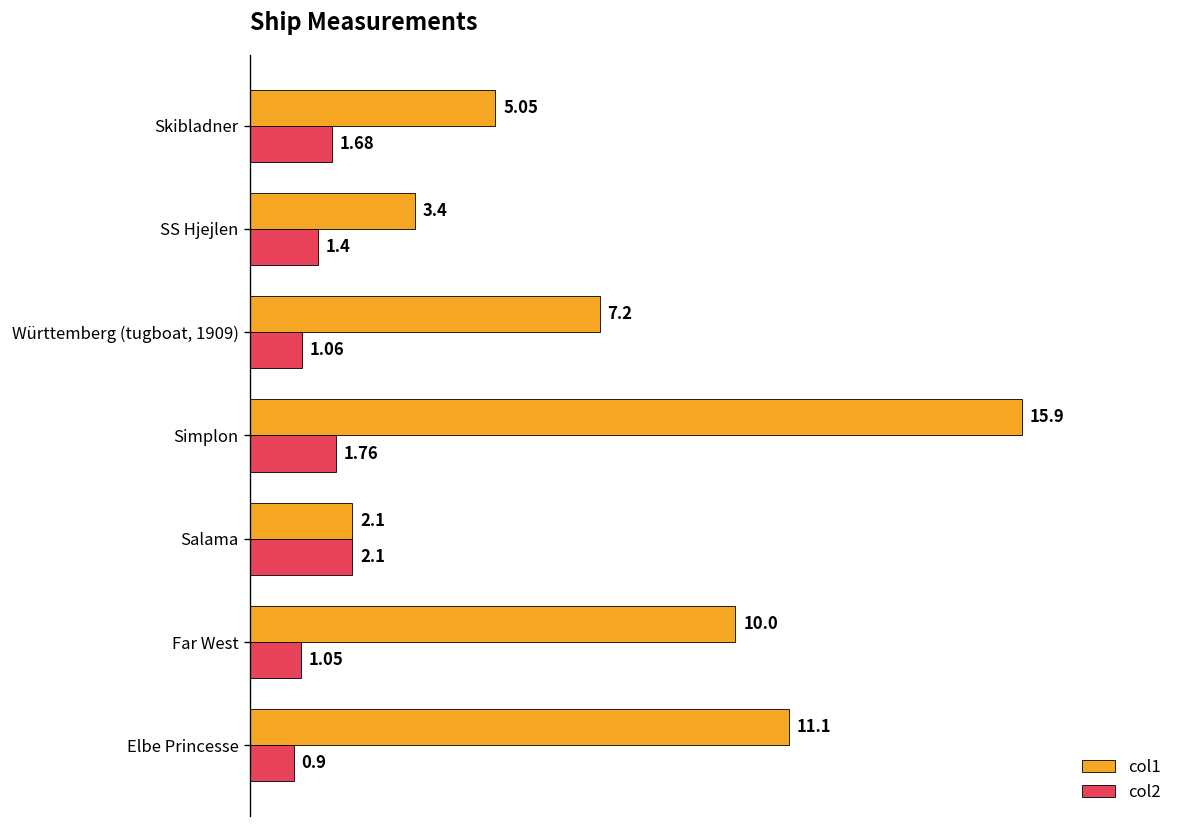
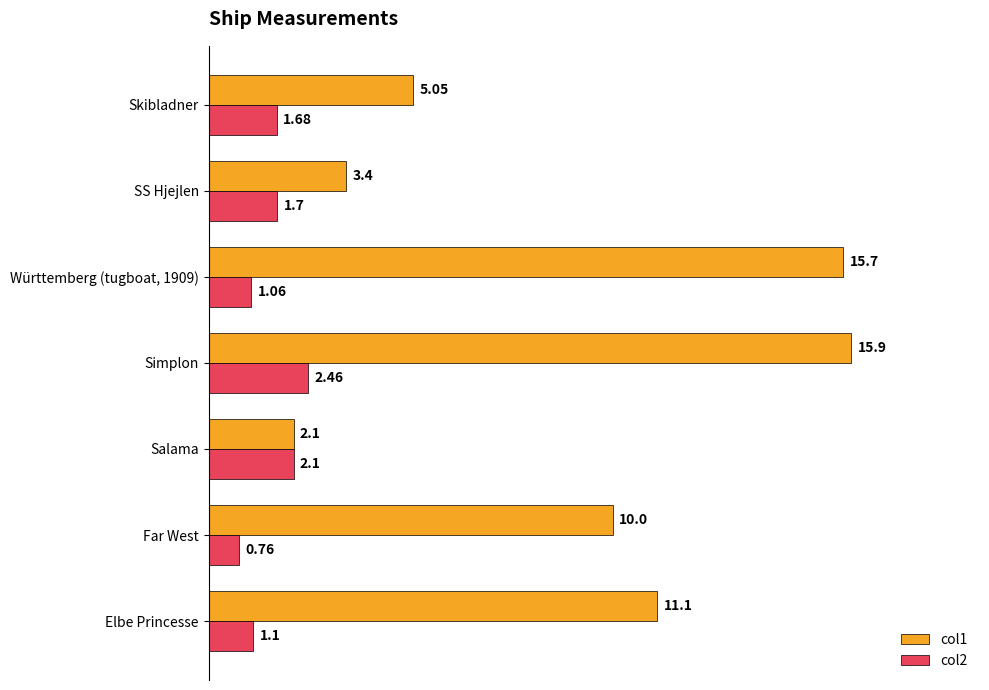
col2, SS Hjejlen: 1.4 -> 1.7
col1, Württemberg (tugboat, 1909): 7.2 -> 15.7
col2, Simplon: 1.76 -> 2.46
col2, Far West: 1.05 -> 0.76
col2, Elbe Princesse: 0.9 -> 1.1
